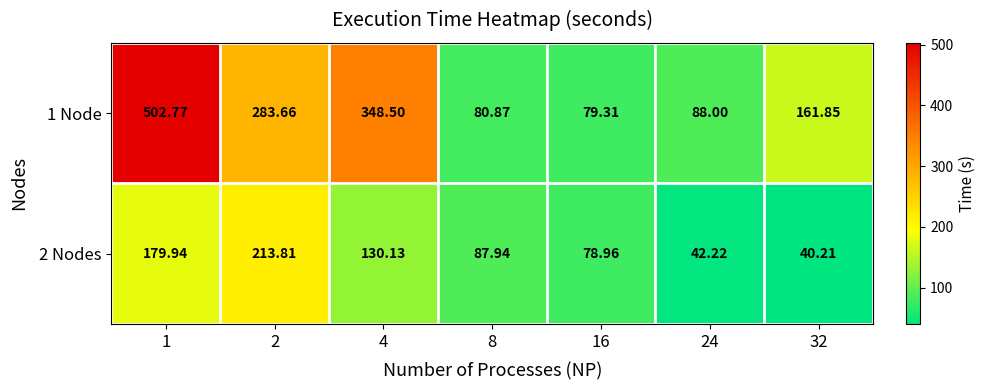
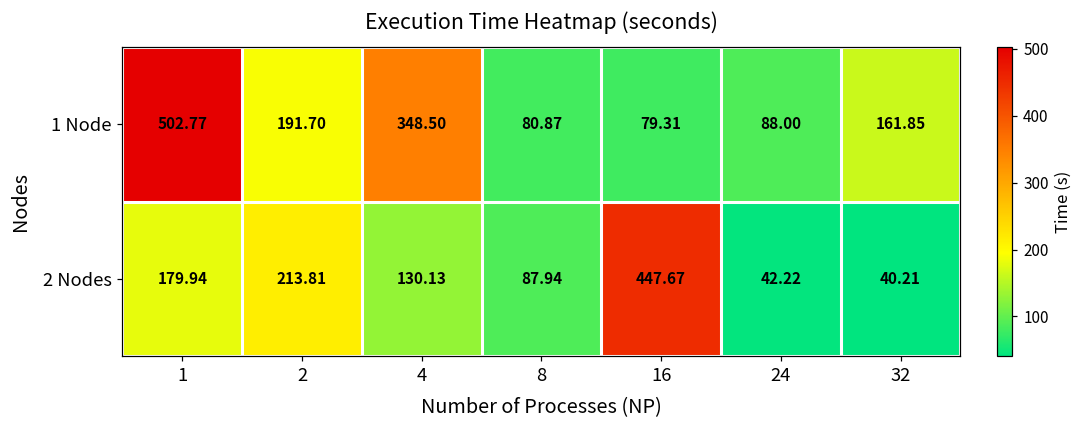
1 Node, 2: 283.66 -> 191.70
2 Nodes, 16: 78.96 -> 447.67
